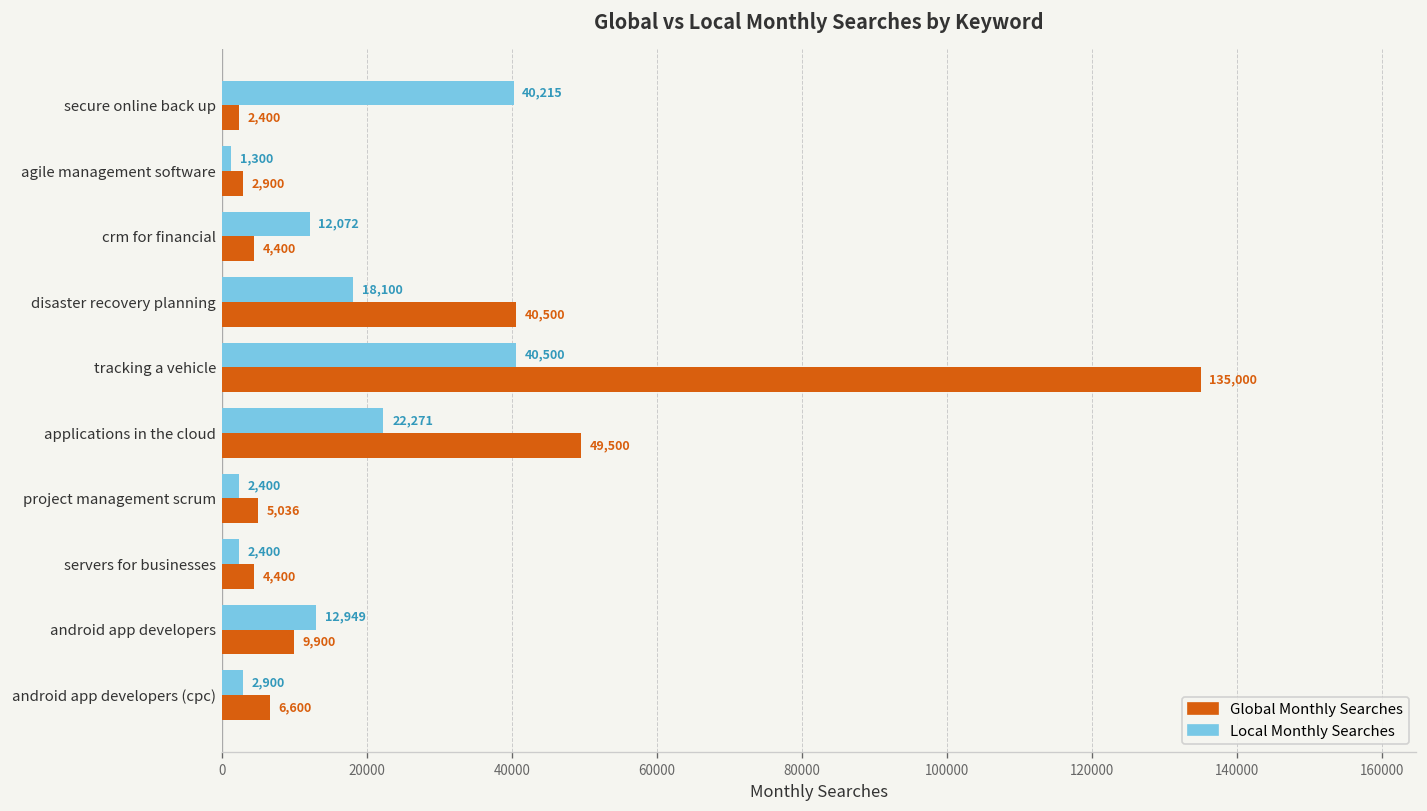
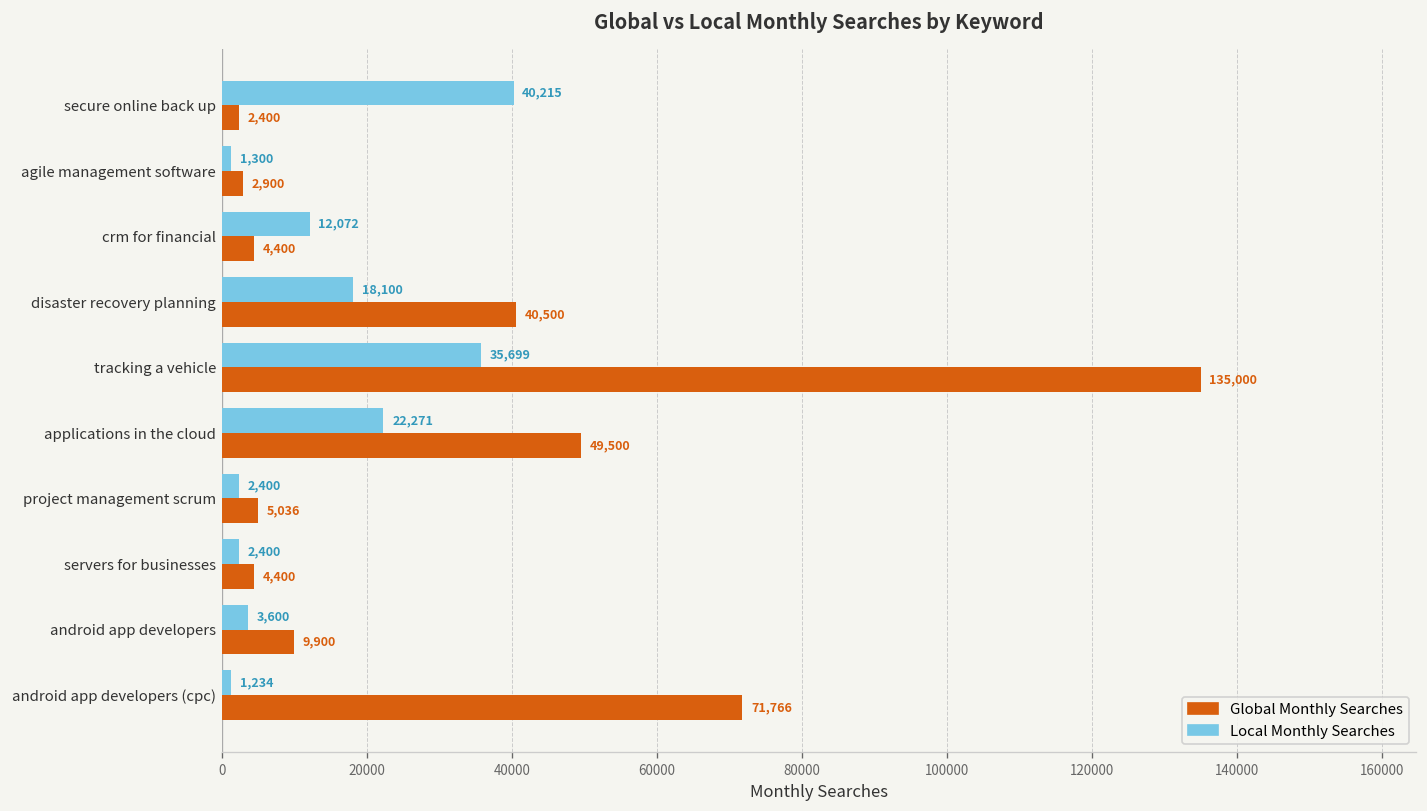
Local Monthly Searches, tracking a vehicle: 40,500 -> 35,699
Local Monthly Searches, android app developers: 12,949 -> 3,600
Local Monthly Searches, android app developers (cpc): 2,900 -> 1,234
Global Monthly Searches, android app developers (cpc): 6,600 -> 71,766
